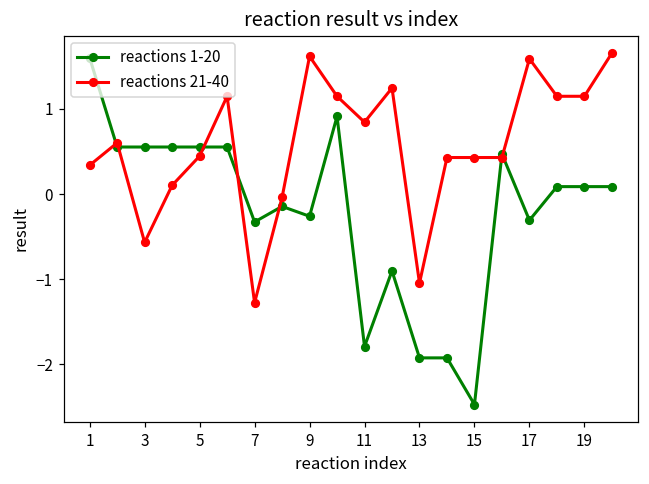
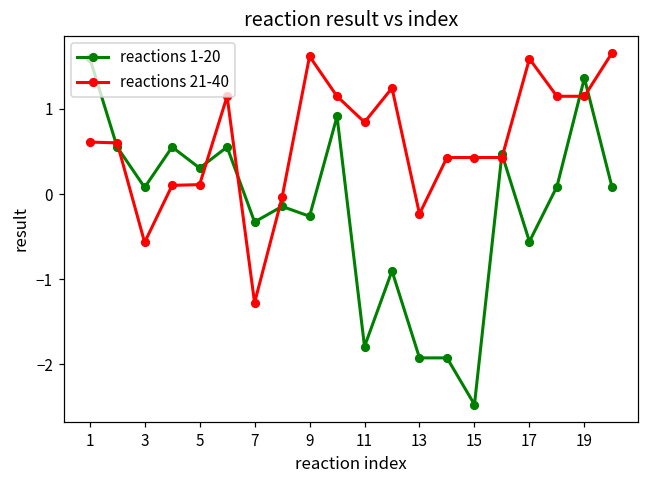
reactions 21-40, 1: 0.3 -> 0.6
reactions 1-20, 3: 0.6 -> 0.1
reactions 1-20, 5: 0.6 -> 0.3
reactions 21-40, 5: 0.4 -> 0.1
reactions 21-40, 13: -1.0 -> -0.2
reactions 1-20, 17: -0.3 -> -0.6
reactions 1-20, 19: 0.1 -> 1.4
